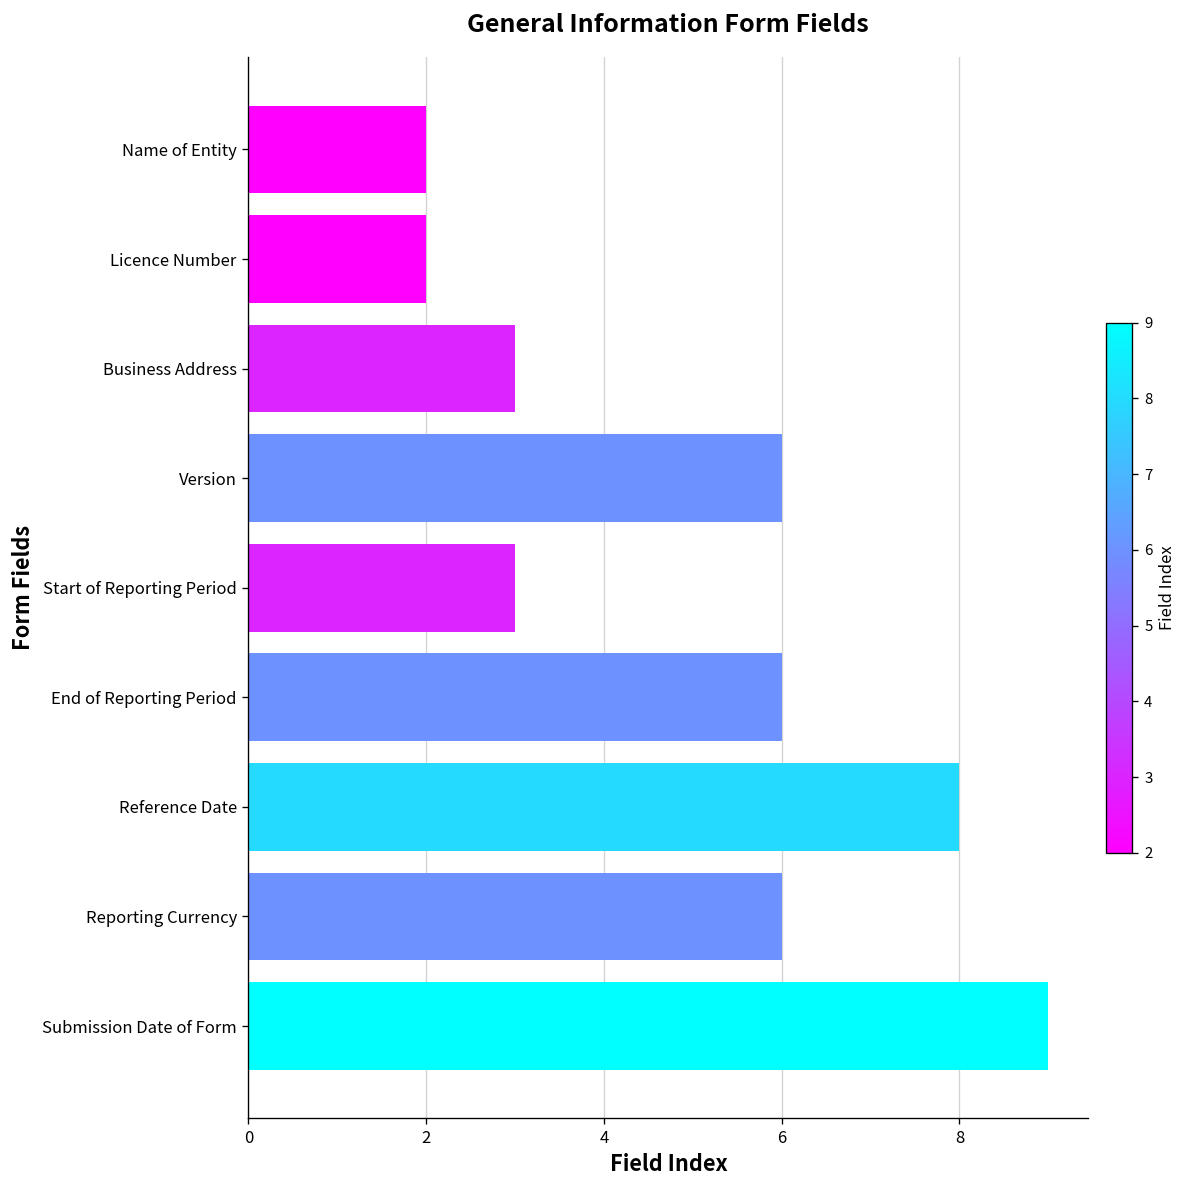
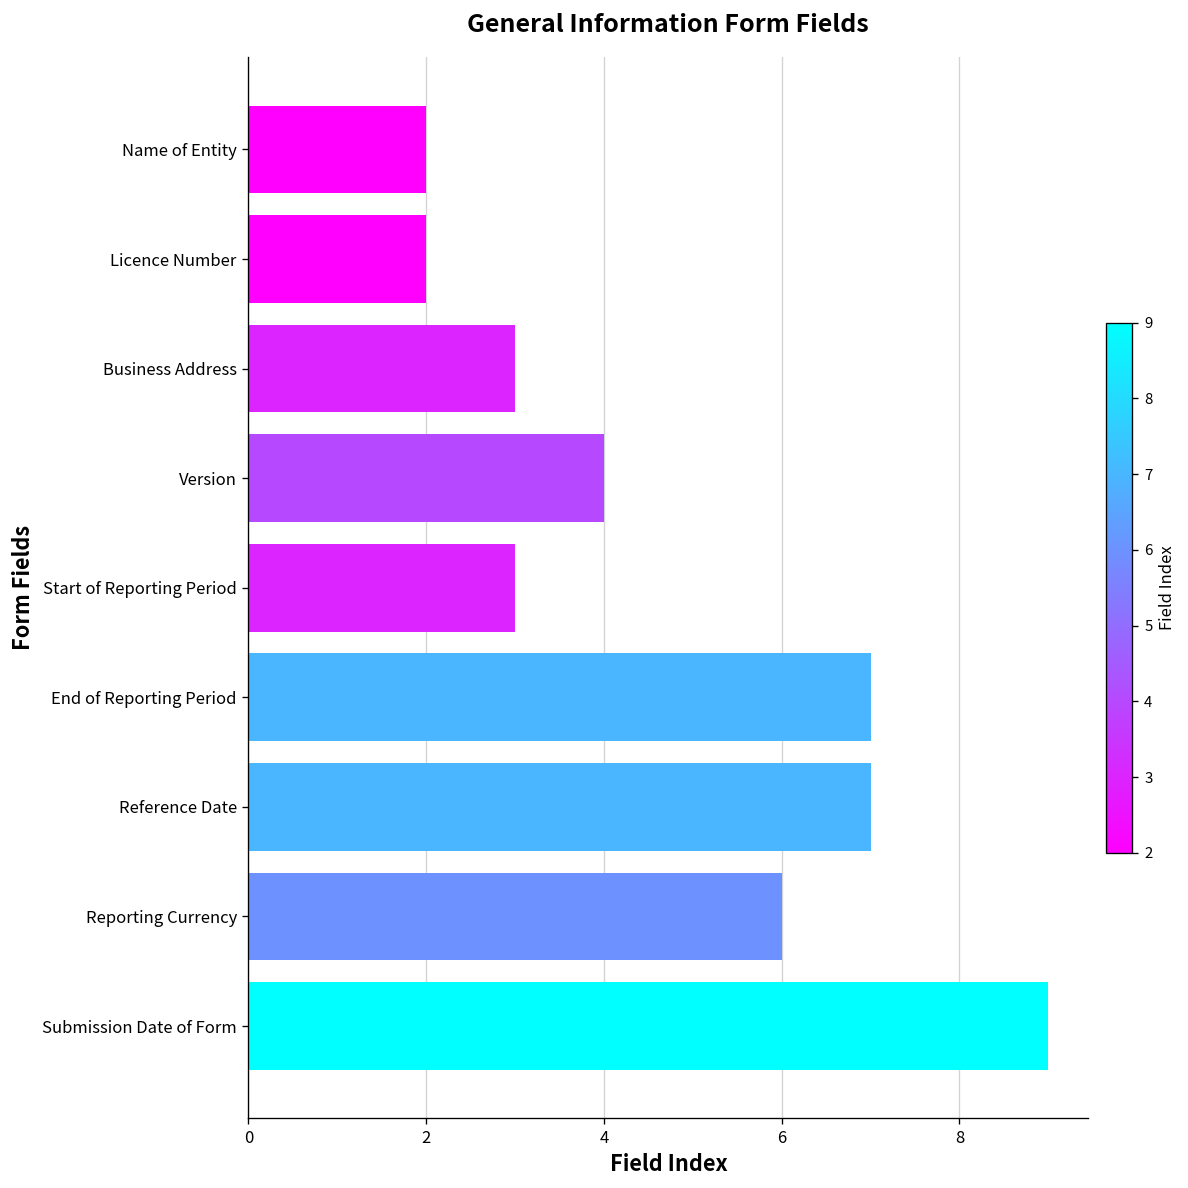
Version: 6 -> 4
End of Reporting Period: 6 -> 7
Reference Date: 8 -> 7
